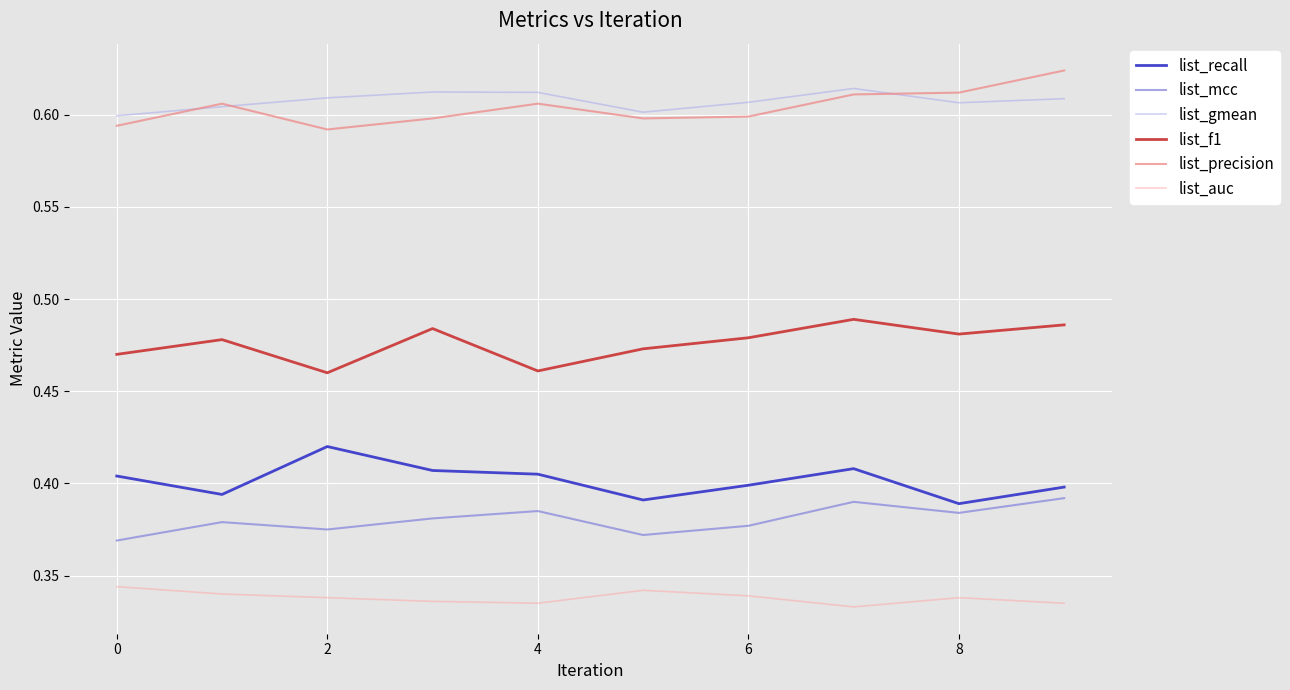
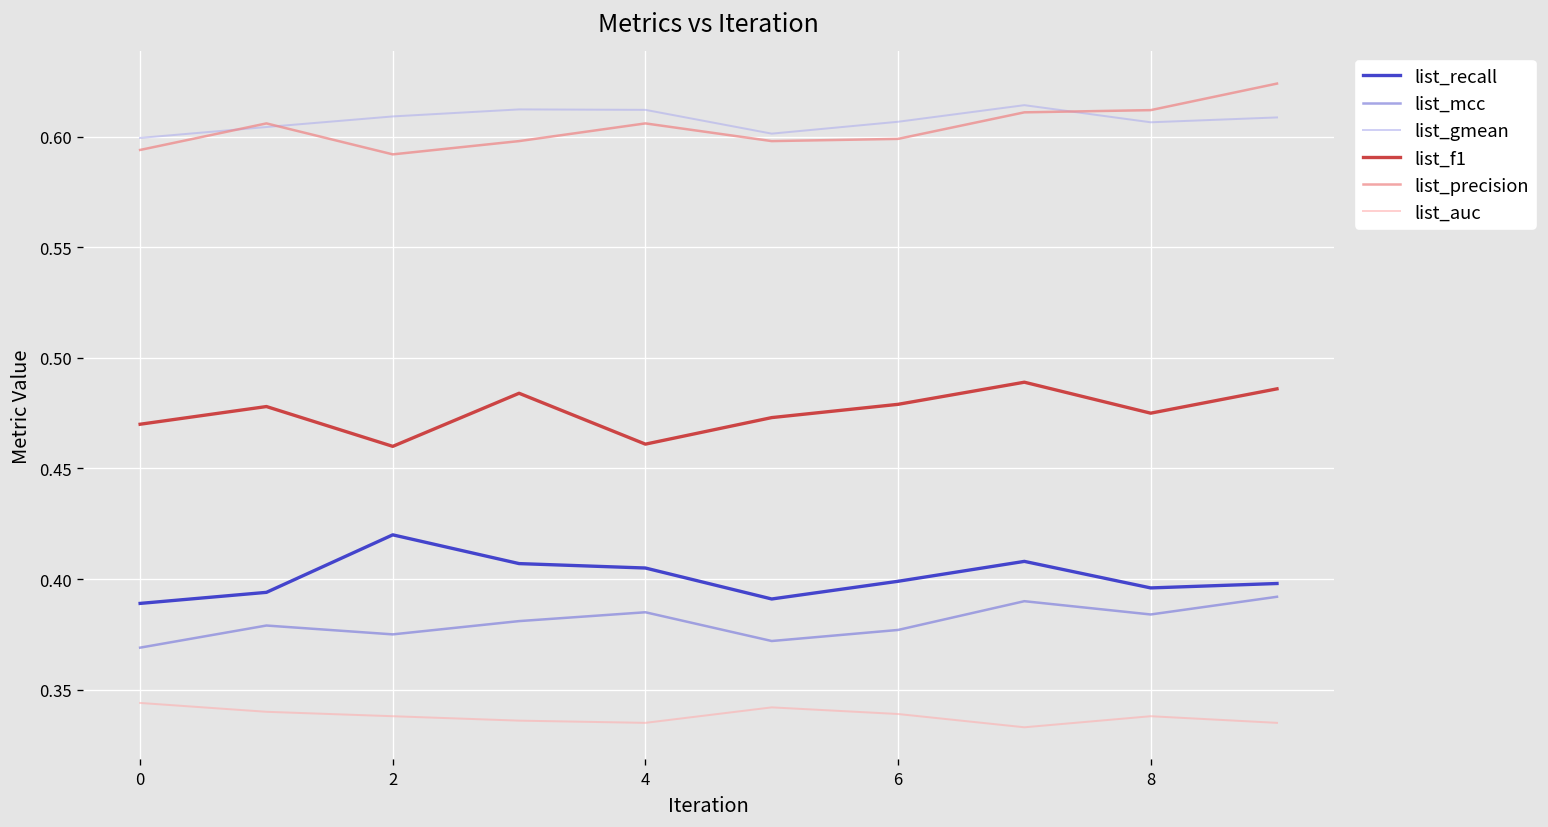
list_recall, 0: 0.404 -> 0.389
list_recall, 8: 0.389 -> 0.396
list_f1, 8: 0.481 -> 0.475
